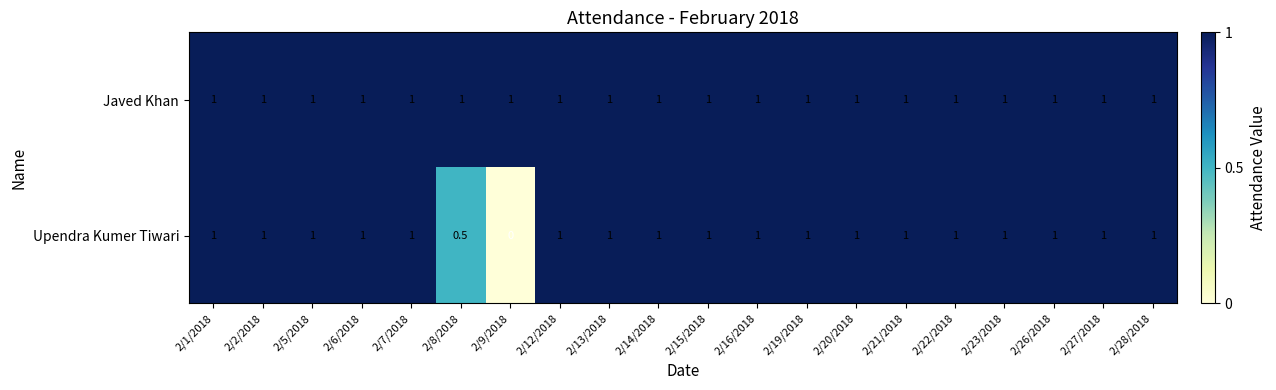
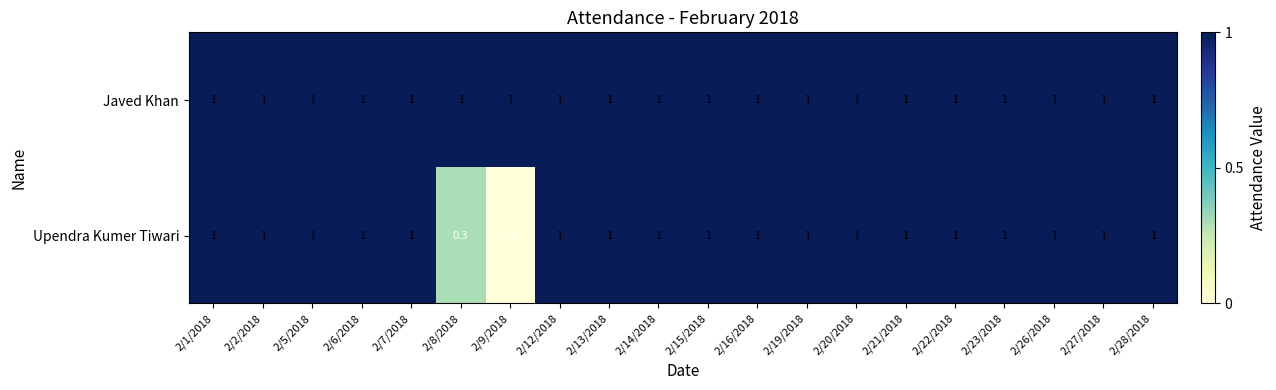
Upendra Kumer Tiwari, 2/8/2018: 0.5 -> 0.3
